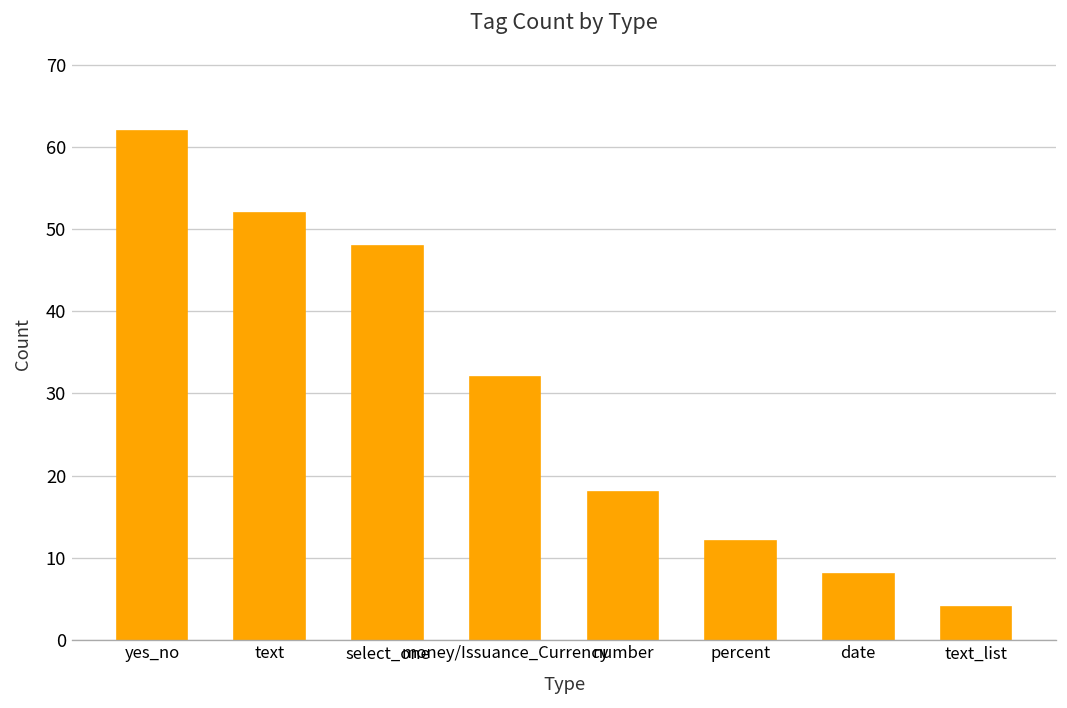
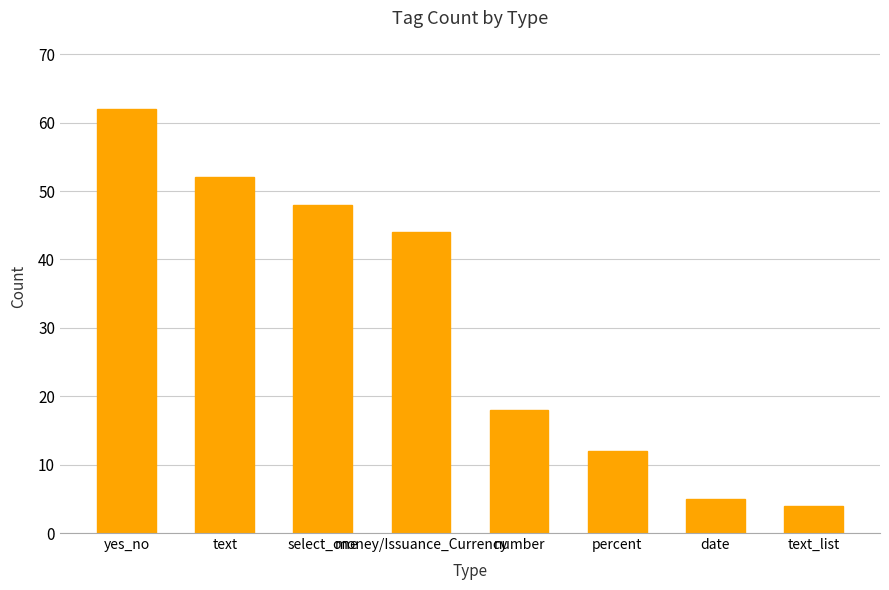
money/Issuance_Currency: 32 -> 44
date: 8 -> 5
